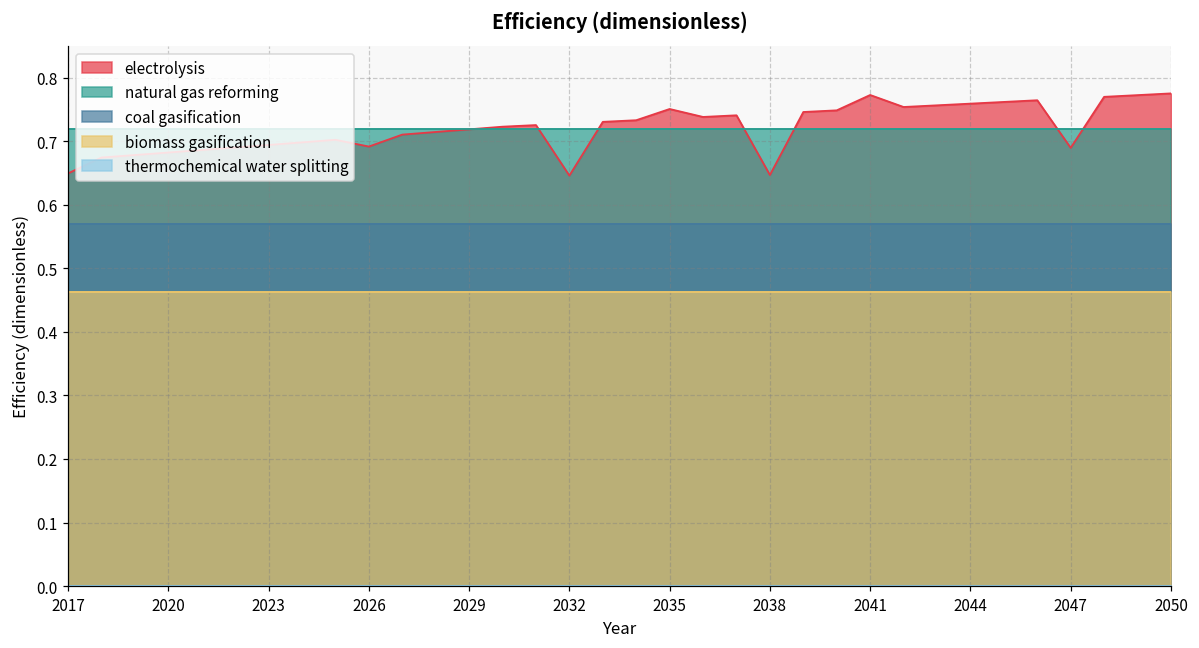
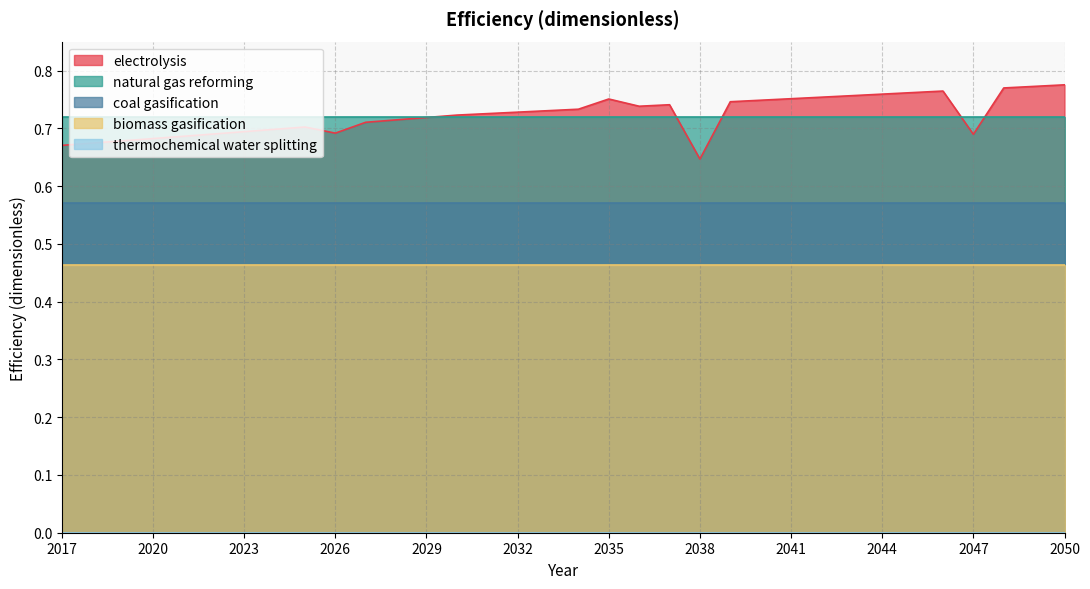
electrolysis, 2017: 0.65 -> 0.67
electrolysis, 2032: 0.65 -> 0.73
electrolysis, 2041: 0.77 -> 0.75
